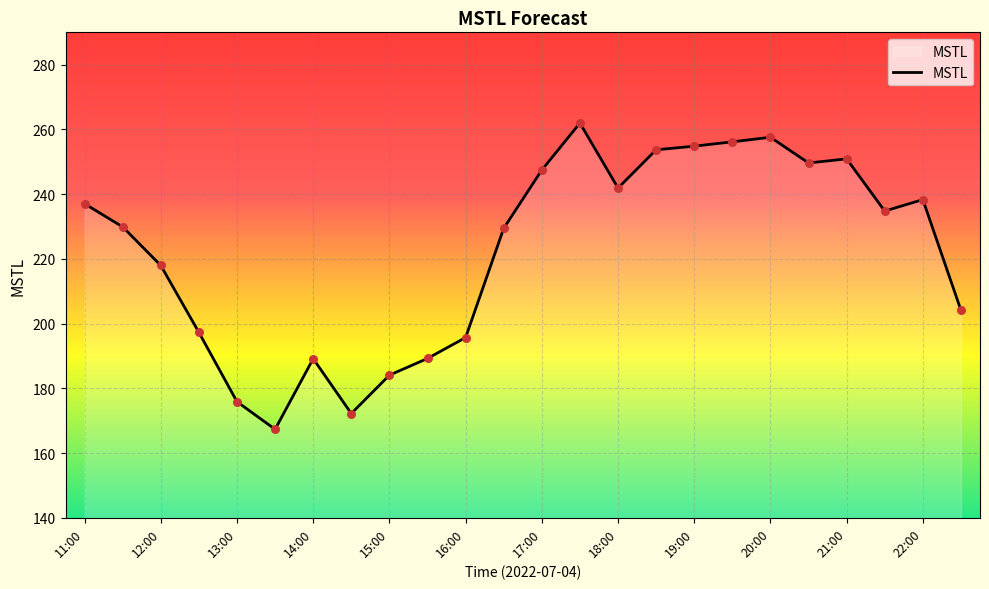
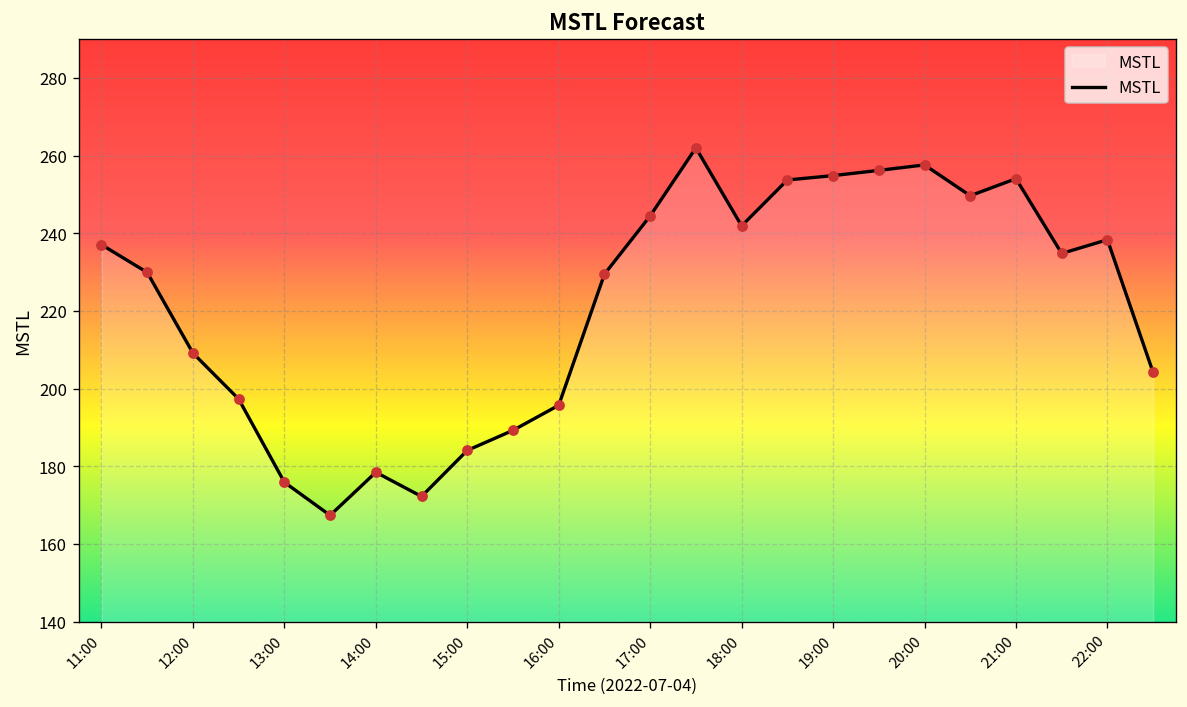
12:00: 218 -> 209
14:00: 189 -> 178
17:00: 247 -> 244
21:00: 251 -> 254
